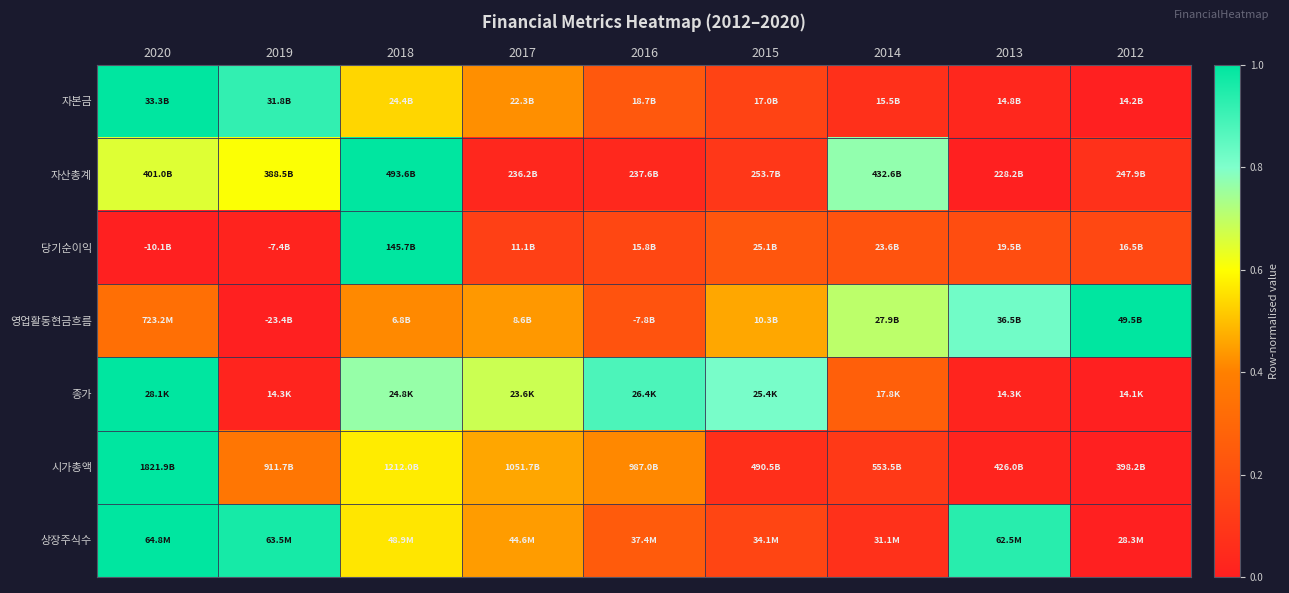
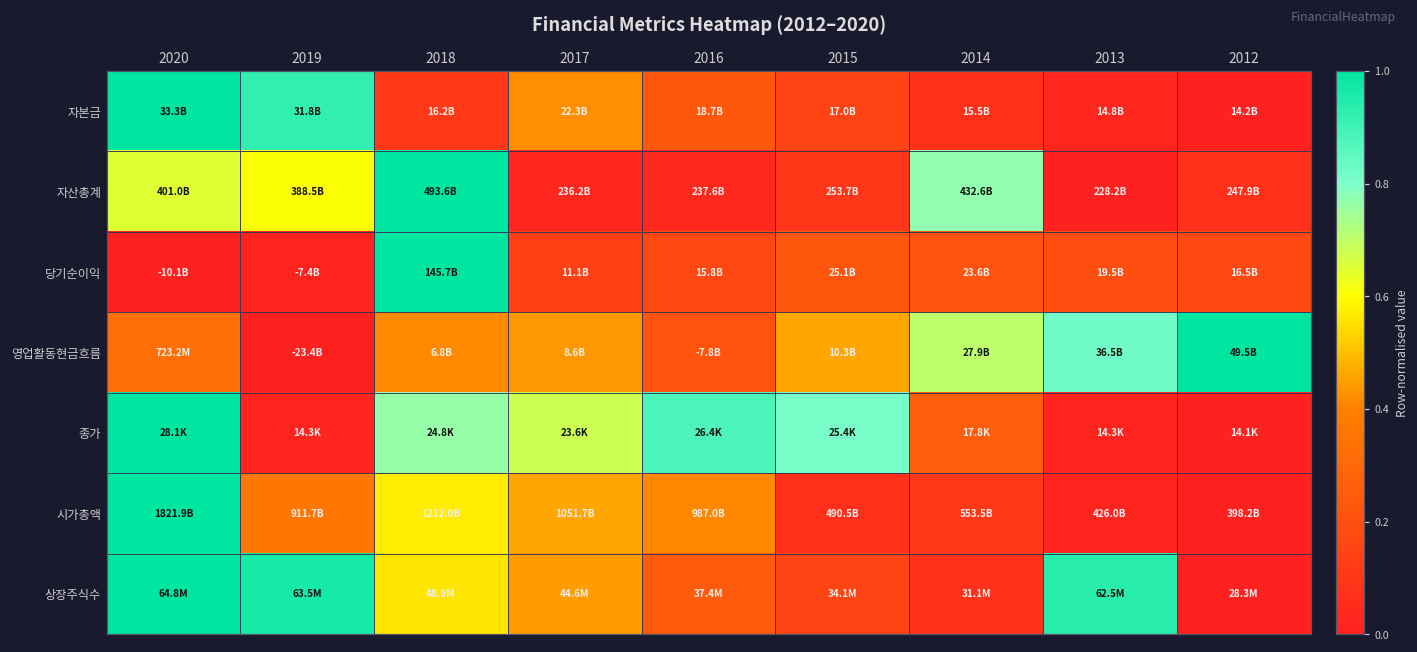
자본금, 2018: 24.4B -> 16.2B
